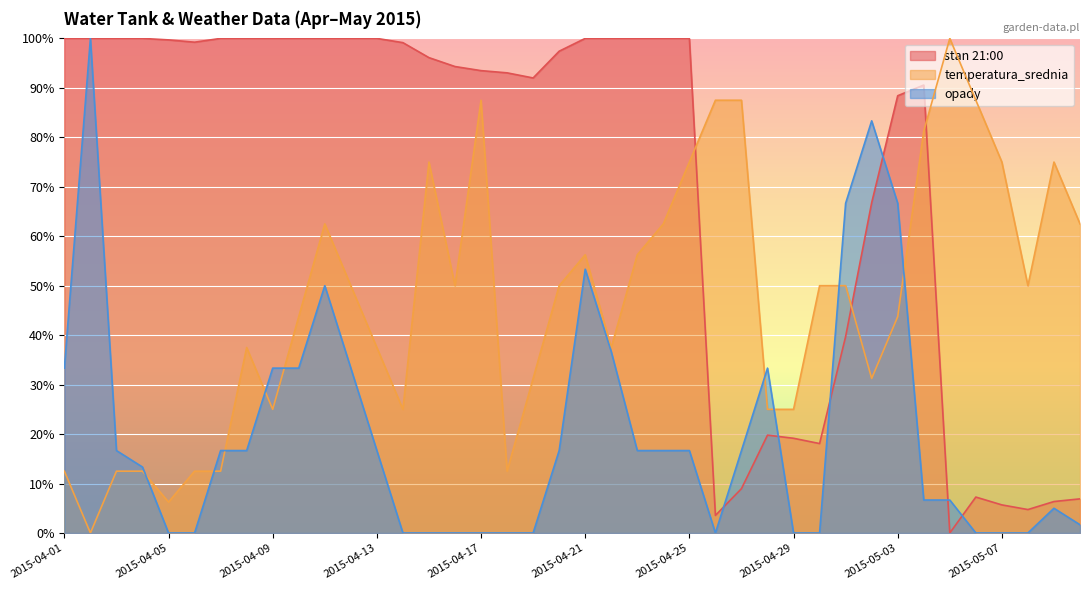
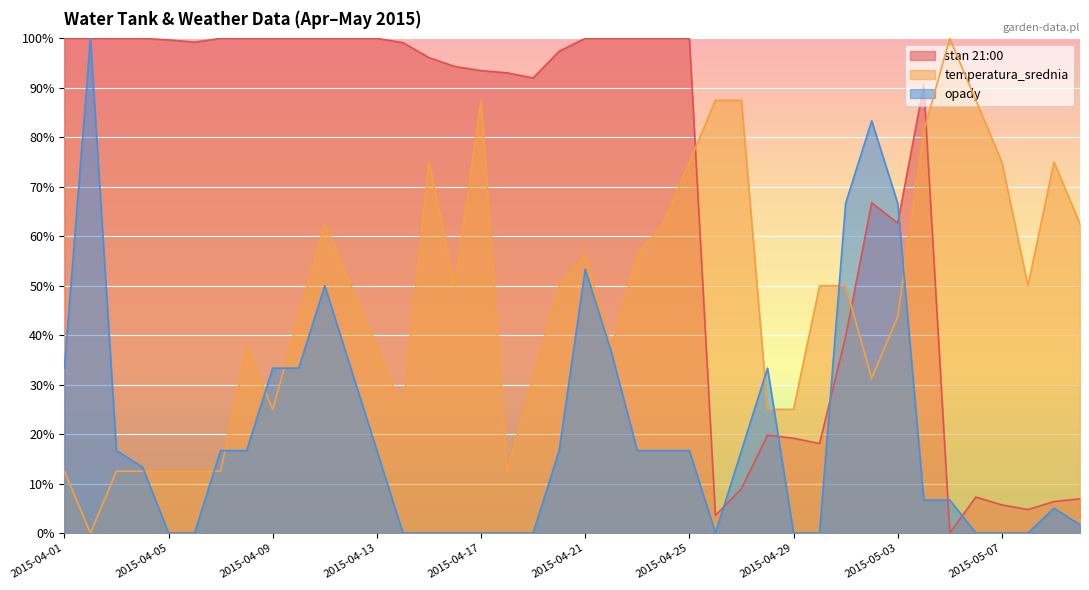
temperatura_srednia, 2015-04-05: 6% -> 13%
stan 21:00, 2015-05-03: 88% -> 63%
